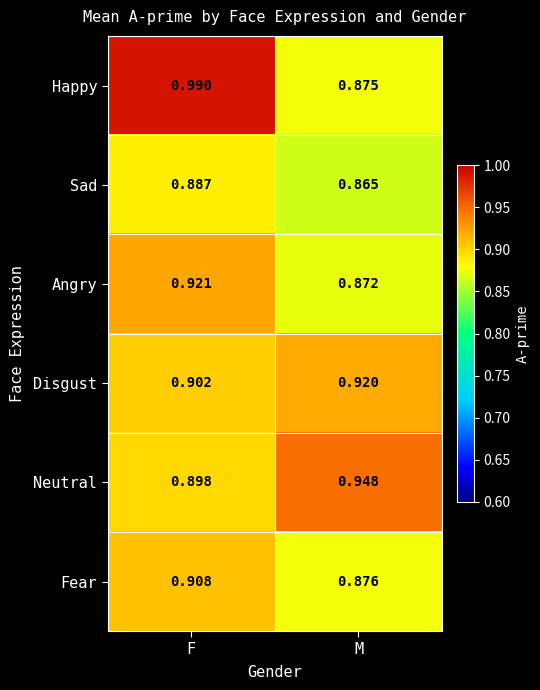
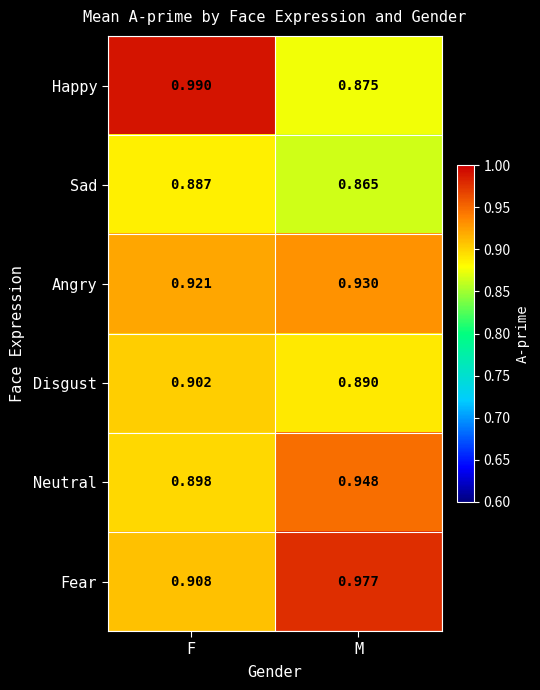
Angry, M: 0.872 -> 0.930
Disgust, M: 0.920 -> 0.890
Fear, M: 0.876 -> 0.977
